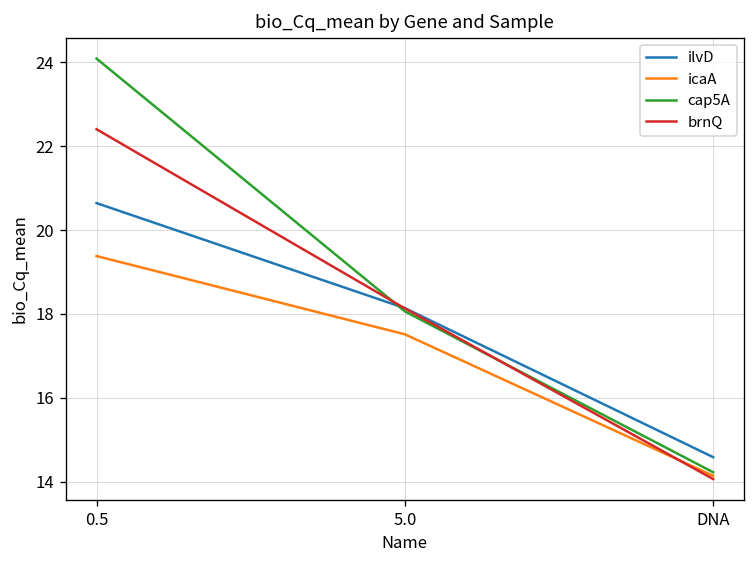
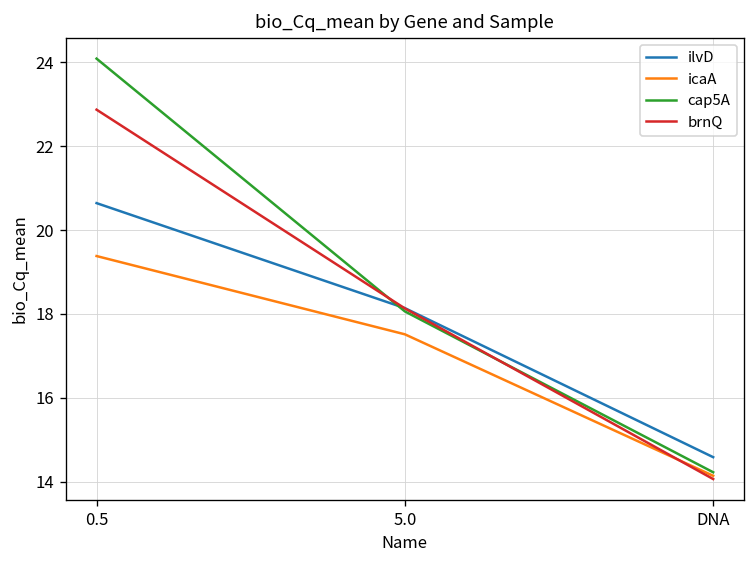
brnQ, 0.5: 22.4 -> 22.9
